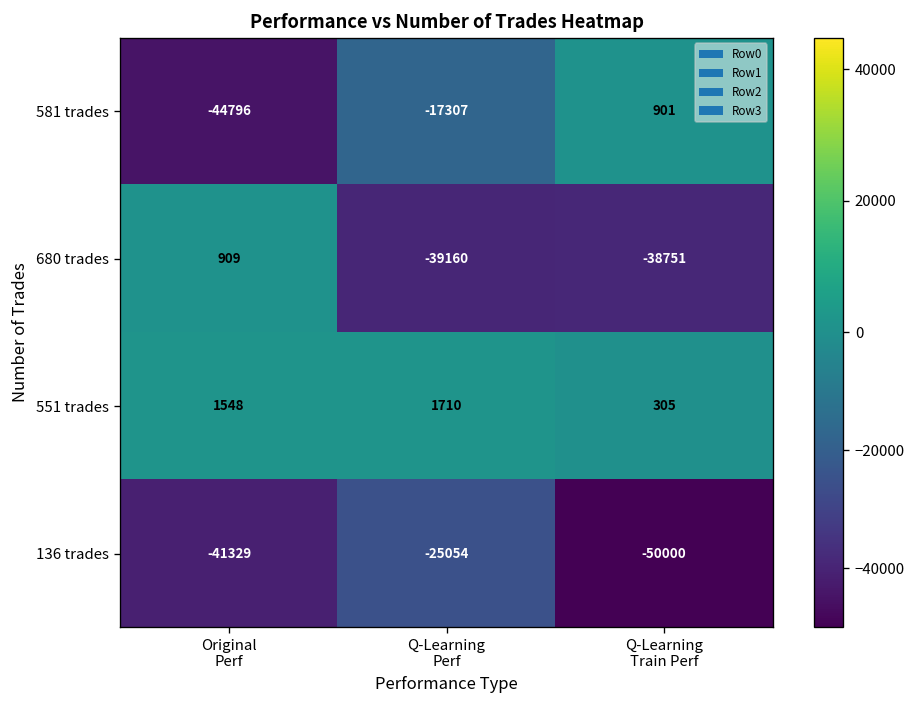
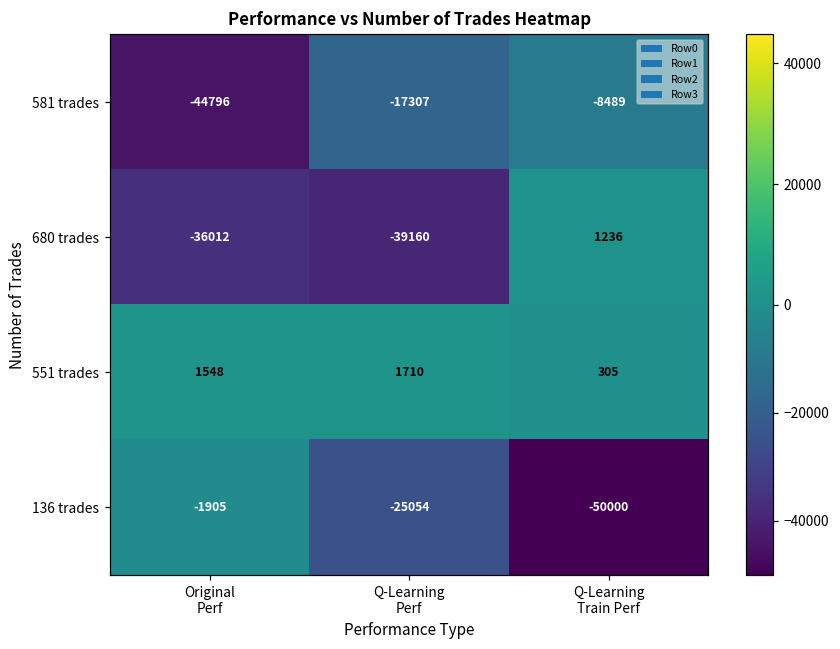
581 trades, Q-Learning Train Perf: 901 -> -8489
680 trades, Original Perf: 909 -> -36012
680 trades, Q-Learning Train Perf: -38751 -> 1236
136 trades, Original Perf: -41329 -> -1905
